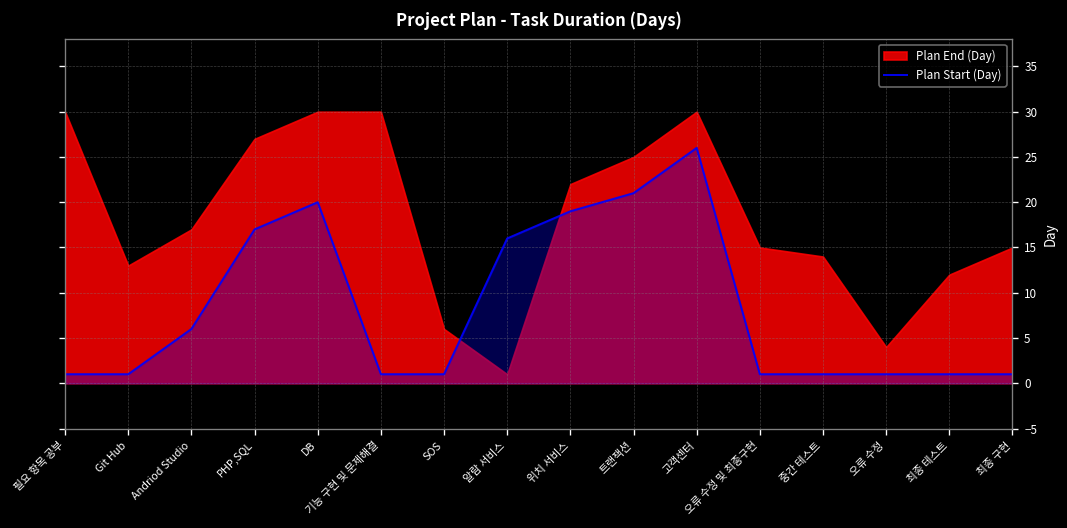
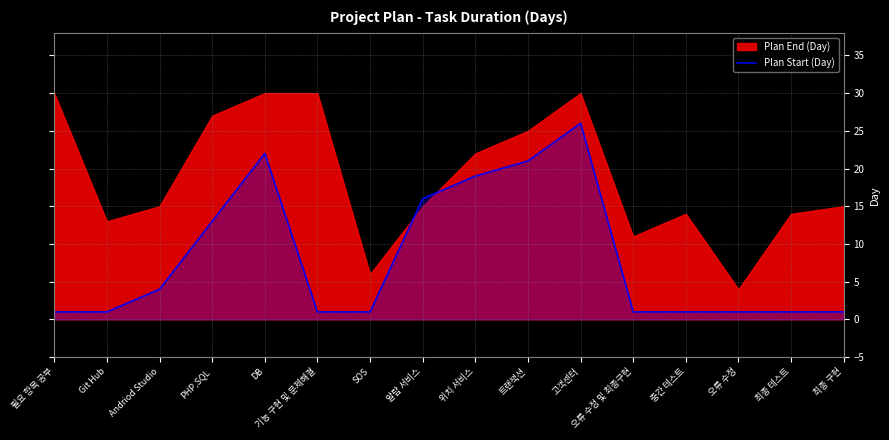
Plan Start (Day), Andriod Studio: 6 -> 4
Plan End (Day), Andriod Studio: 17 -> 15
Plan Start (Day), PHP,SQL: 17 -> 13
Plan Start (Day), DB: 20 -> 22
Plan End (Day), 알람 서비스: 1 -> 15
Plan End (Day), 오류 수정 및 최종구현: 15 -> 11
Plan End (Day), 최종 테스트: 12 -> 14
